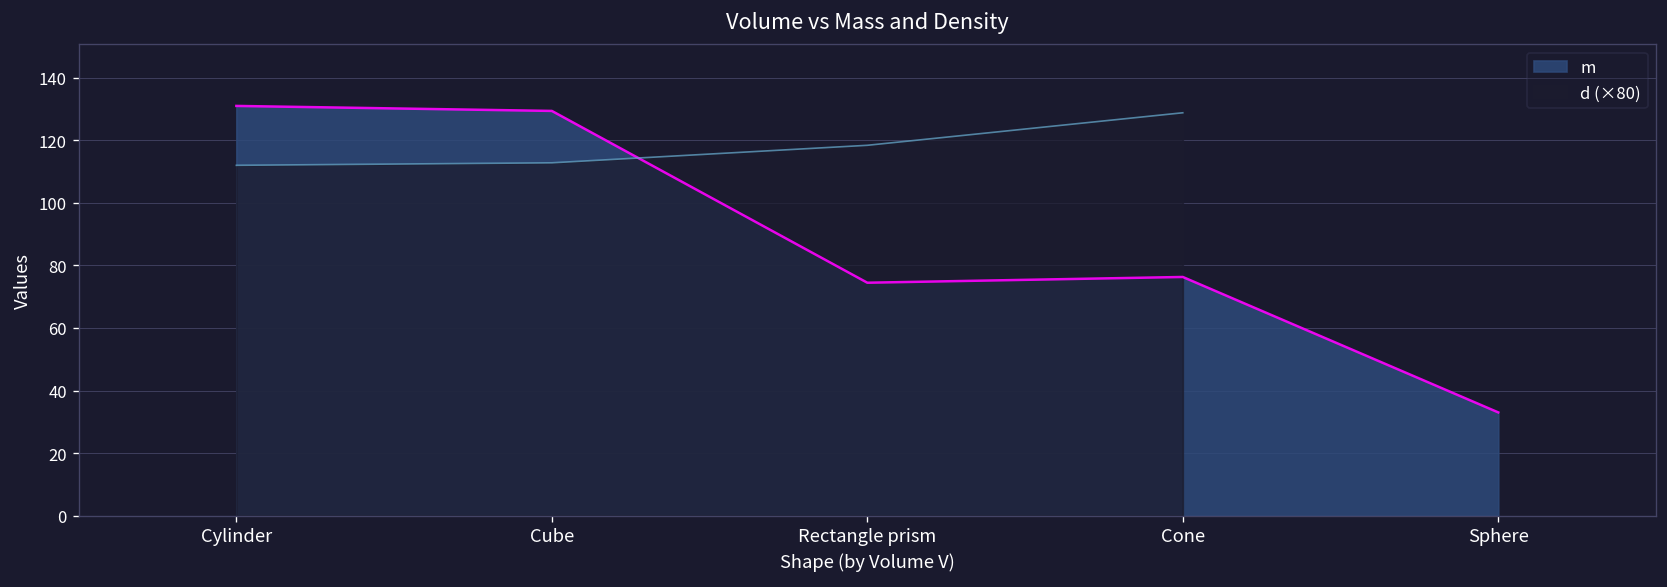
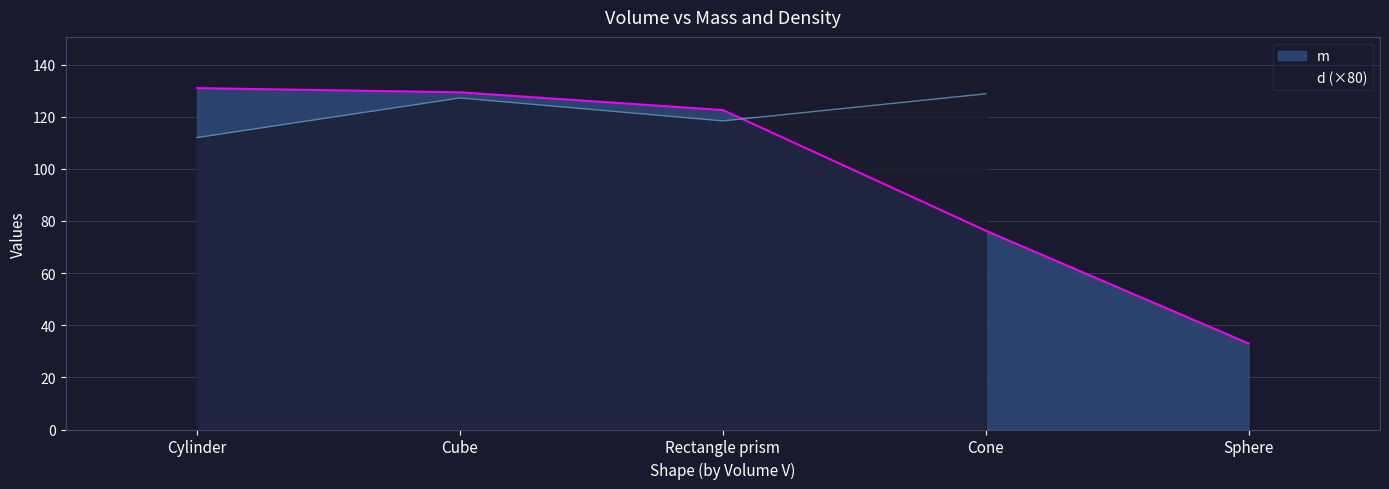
d (×80), Cube: 113 -> 127
m, Rectangle prism: 74 -> 123
